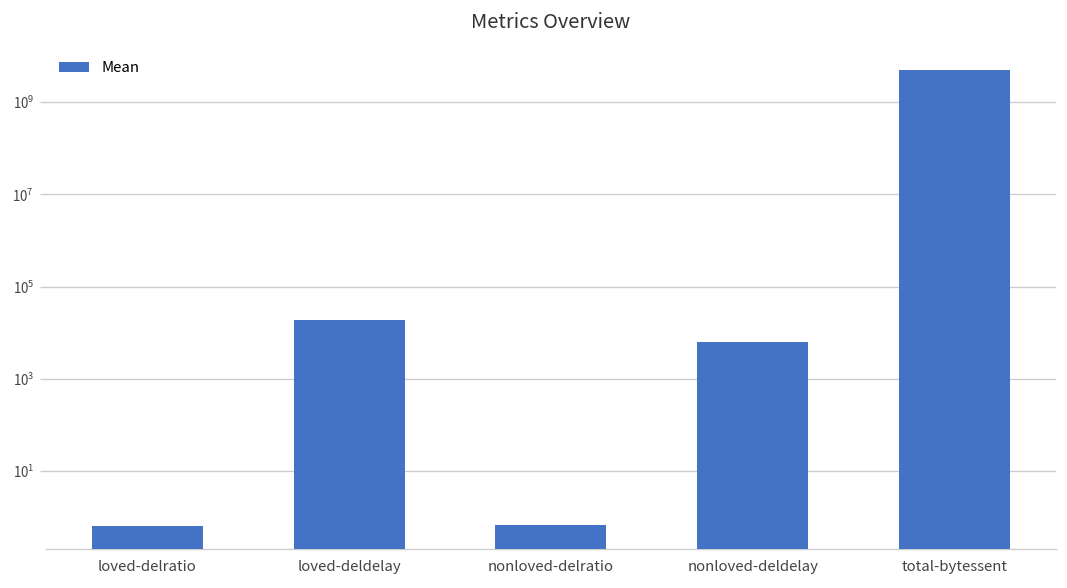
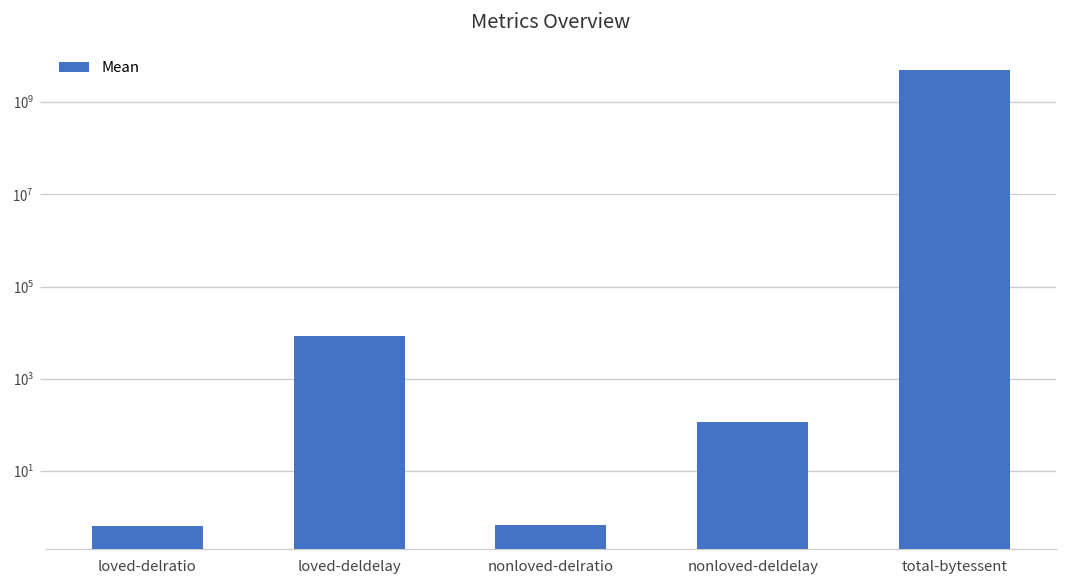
loved-deldelay: 20000 -> 8000
nonloved-deldelay: 6000 -> 120
